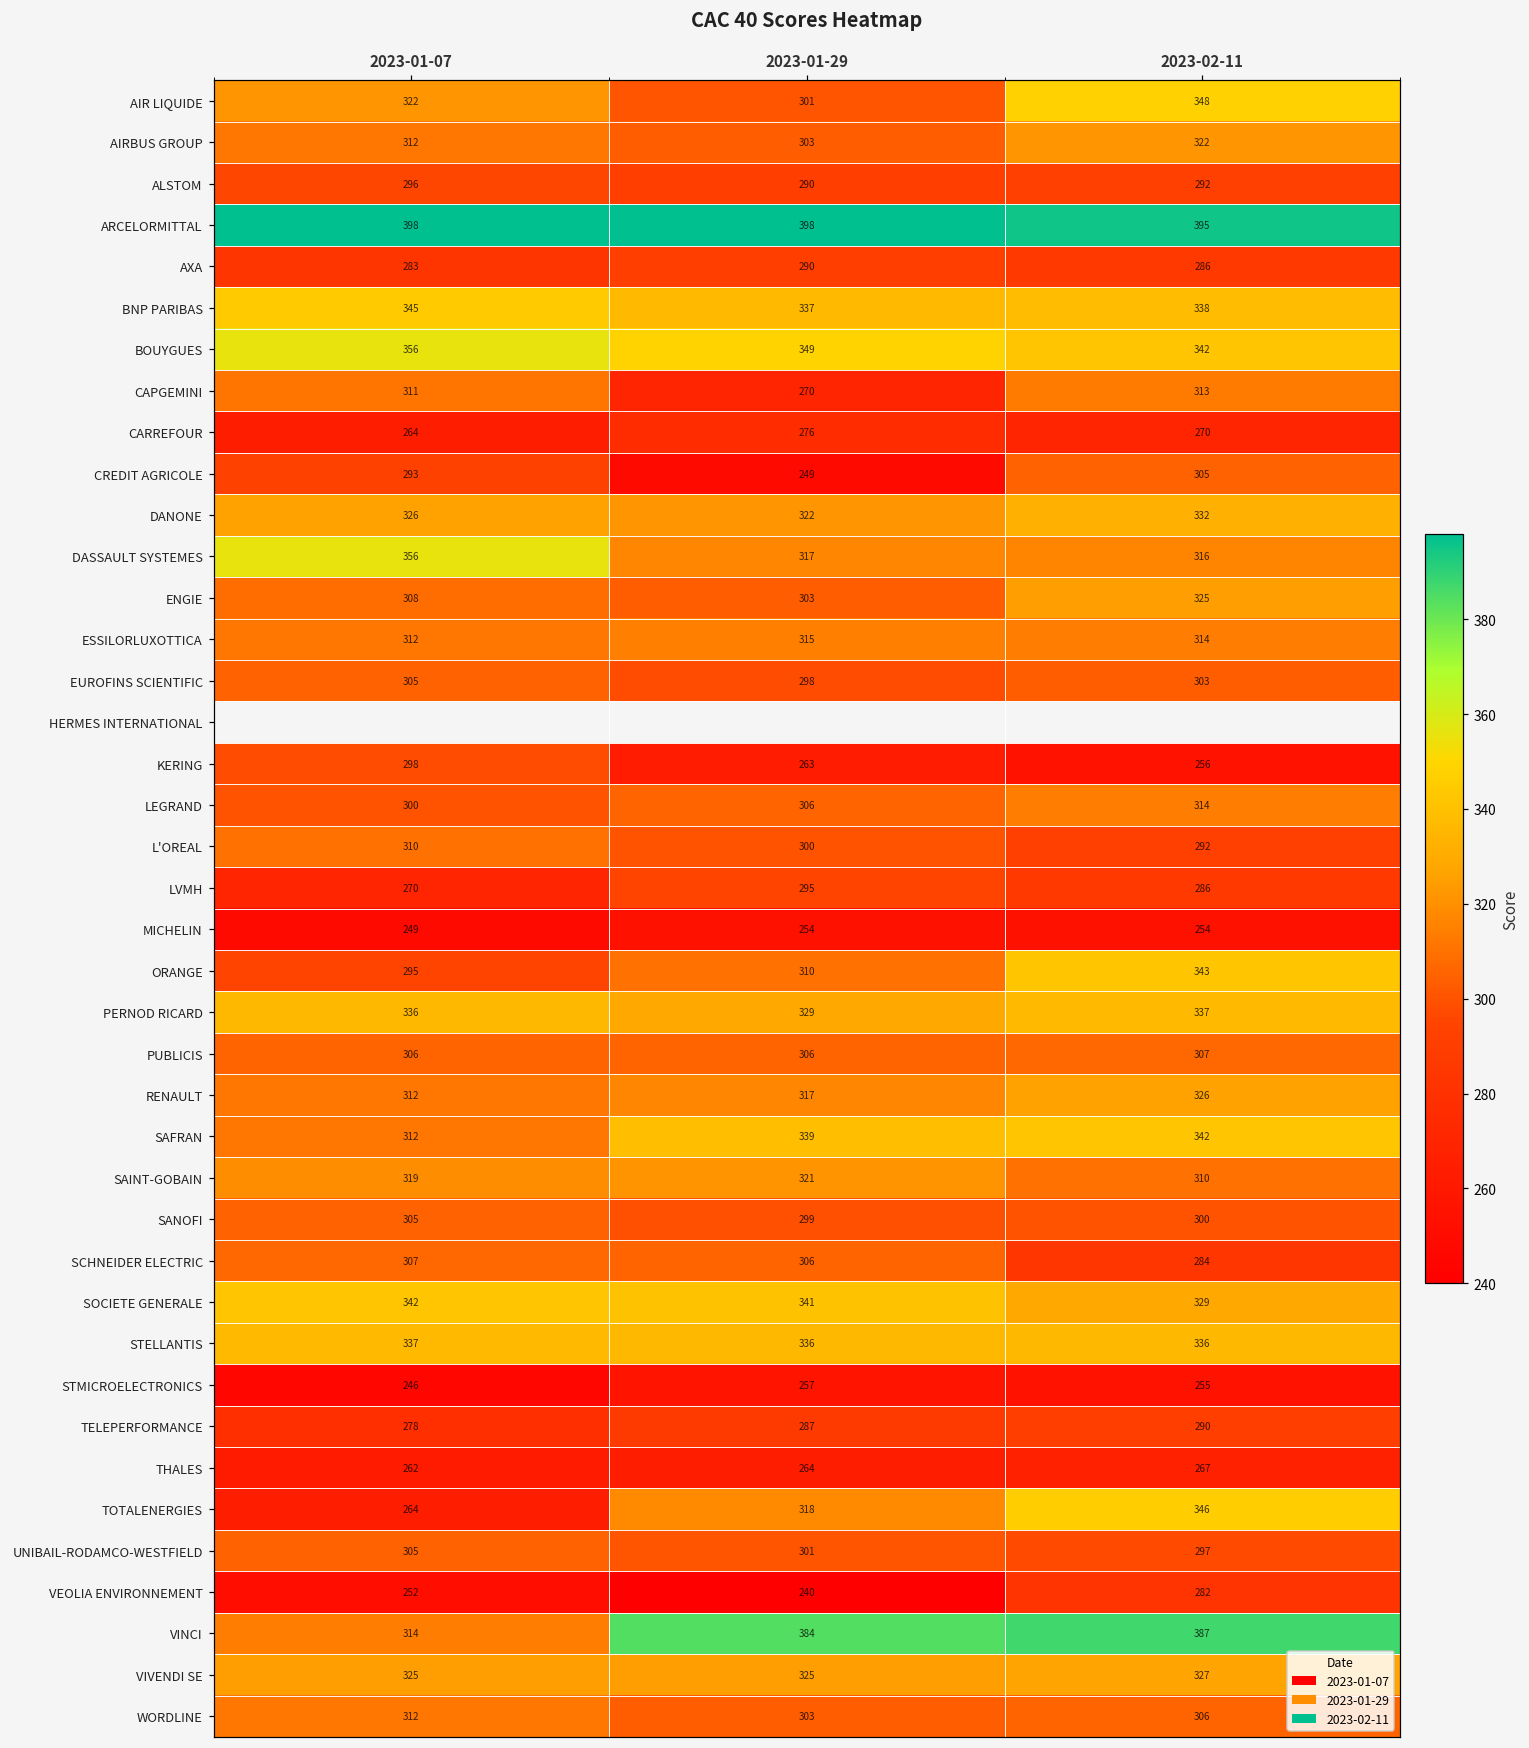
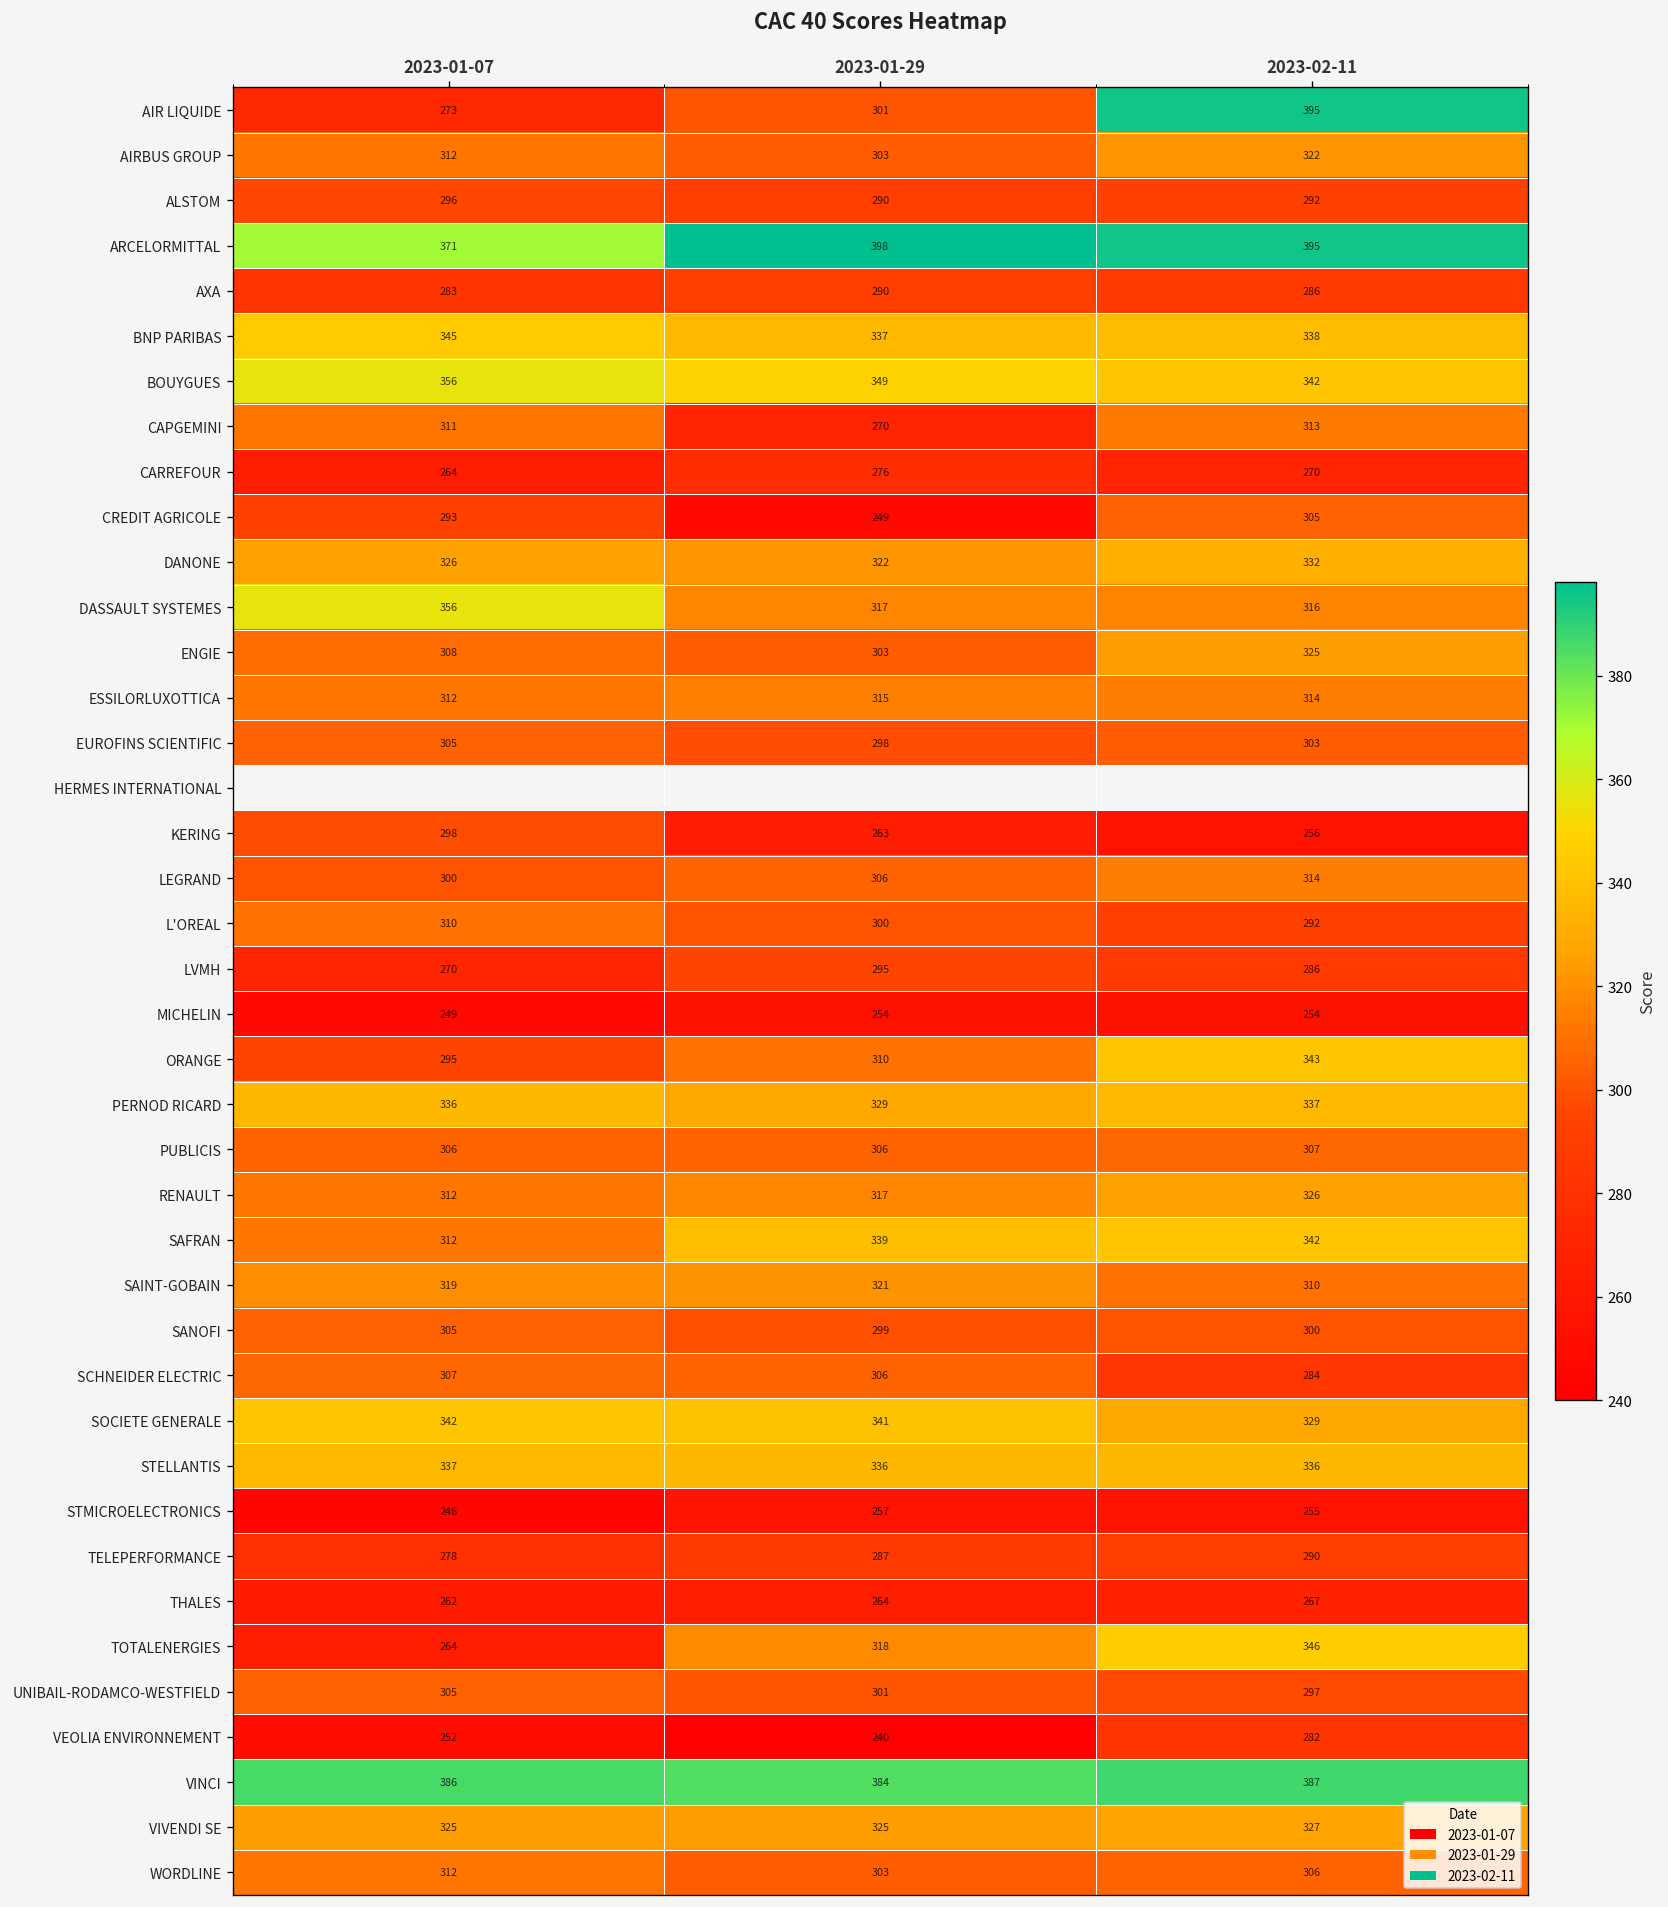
AIR LIQUIDE, 2023-01-07: 322 -> 273
AIR LIQUIDE, 2023-02-11: 348 -> 395
ARCELORMITTAL, 2023-01-07: 398 -> 371
VINCI, 2023-01-07: 314 -> 386
